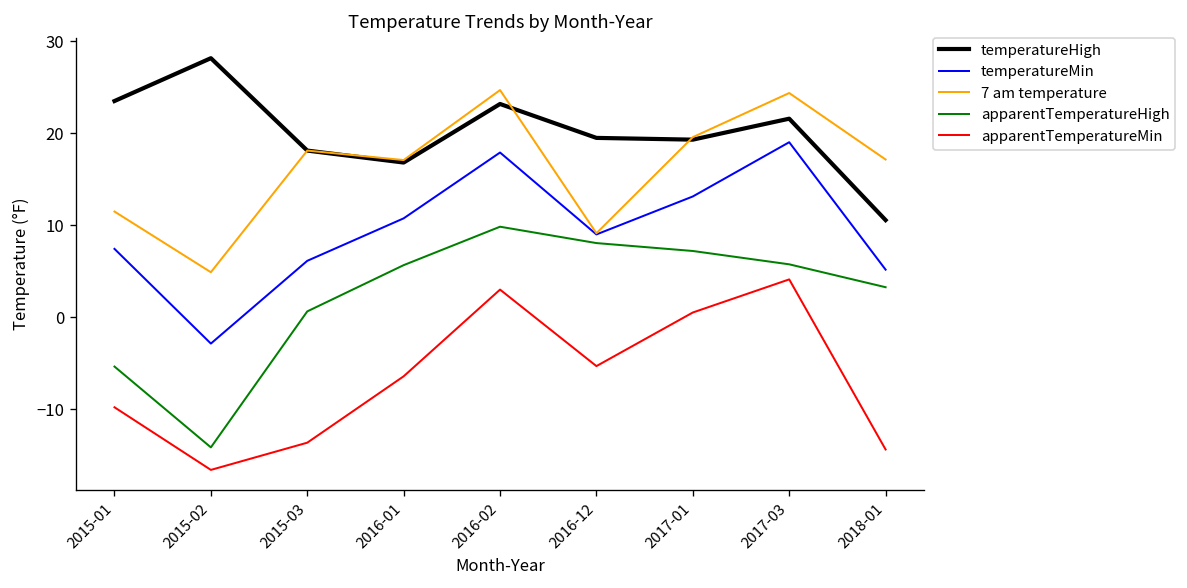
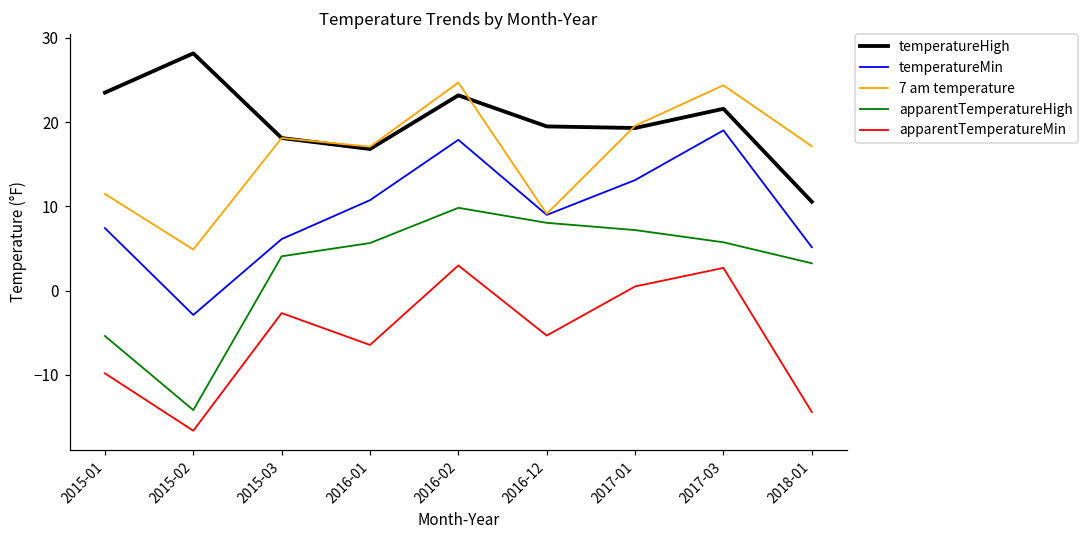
apparentTemperatureHigh, 2015-03: 1 -> 4
apparentTemperatureMin, 2015-03: -14 -> -3
apparentTemperatureMin, 2017-03: 4 -> 3
